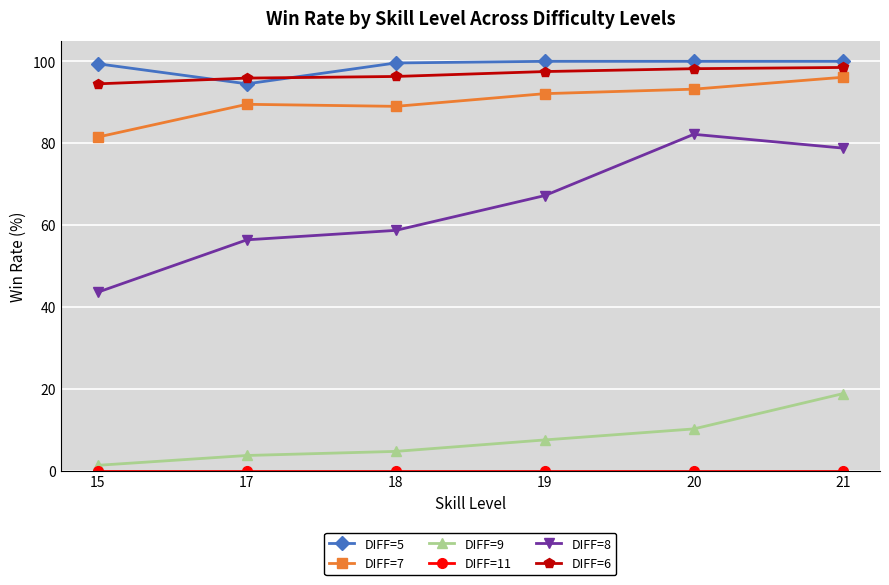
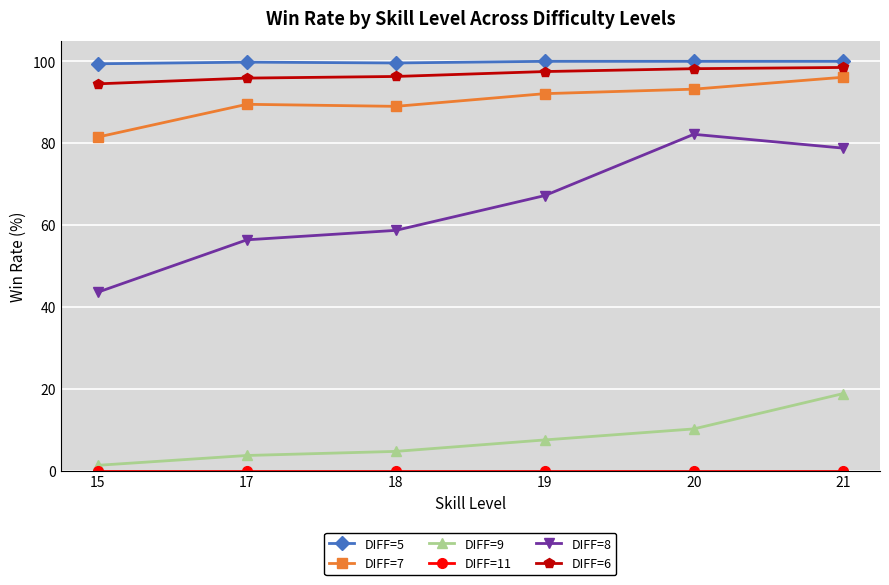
DIFF=5, 17: 95 -> 100
